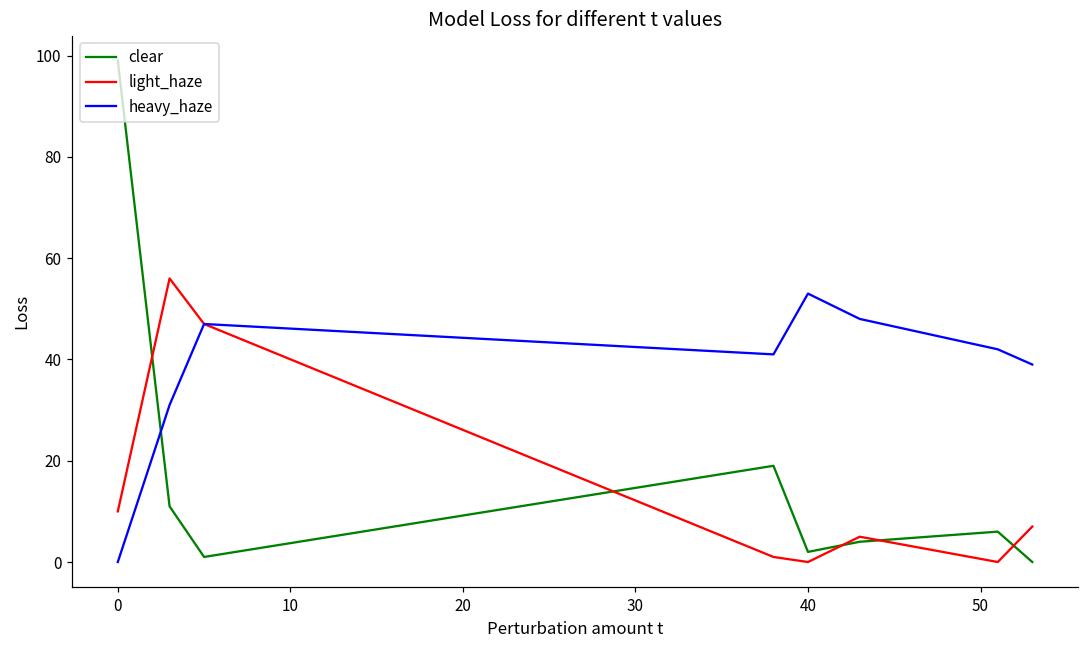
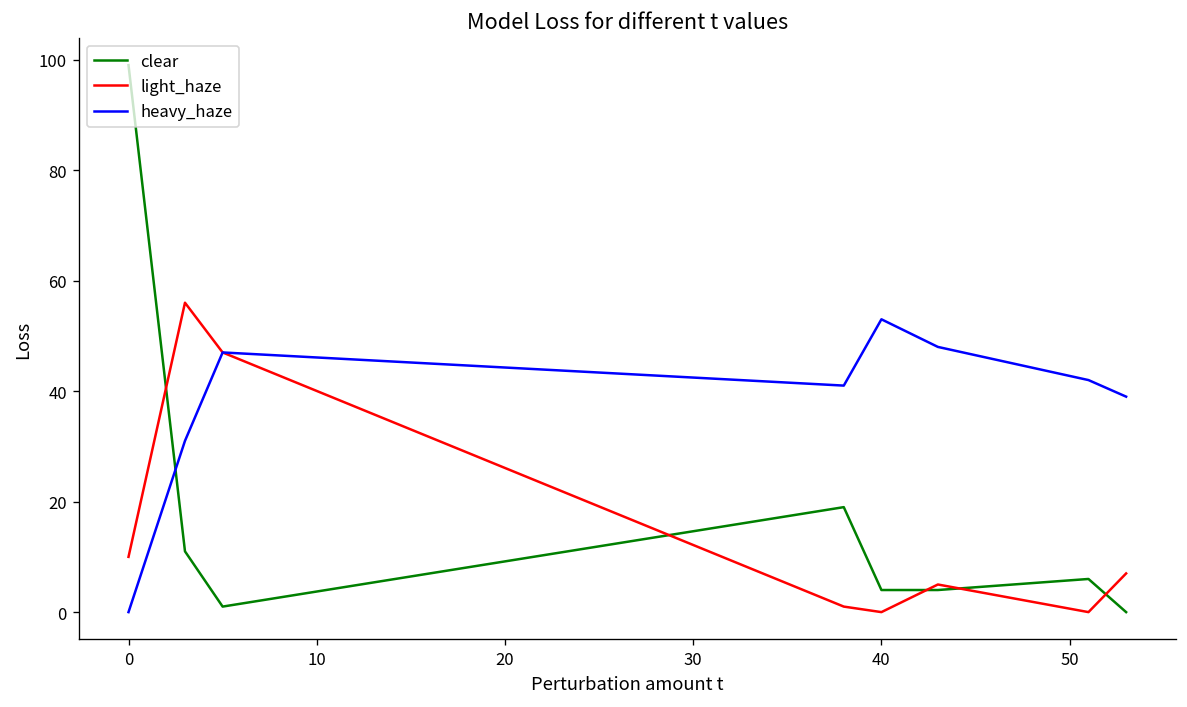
clear, 40: 2 -> 4
